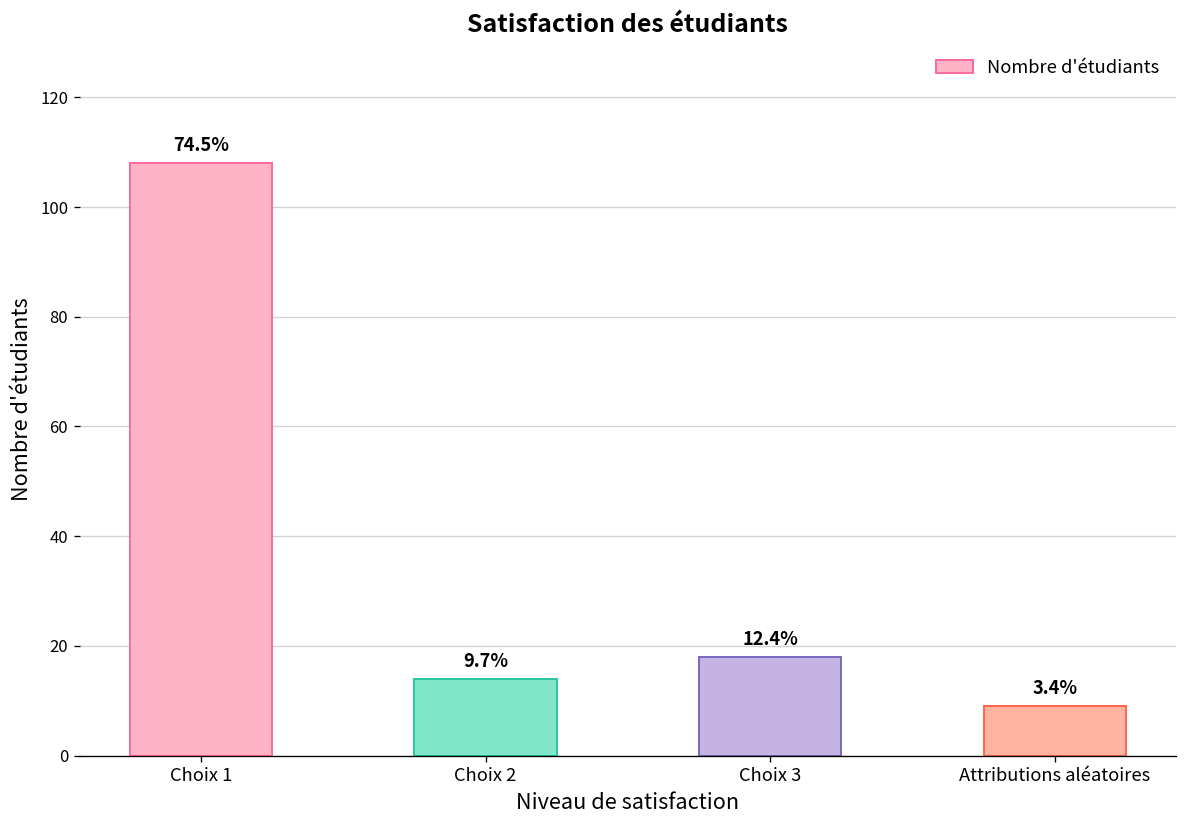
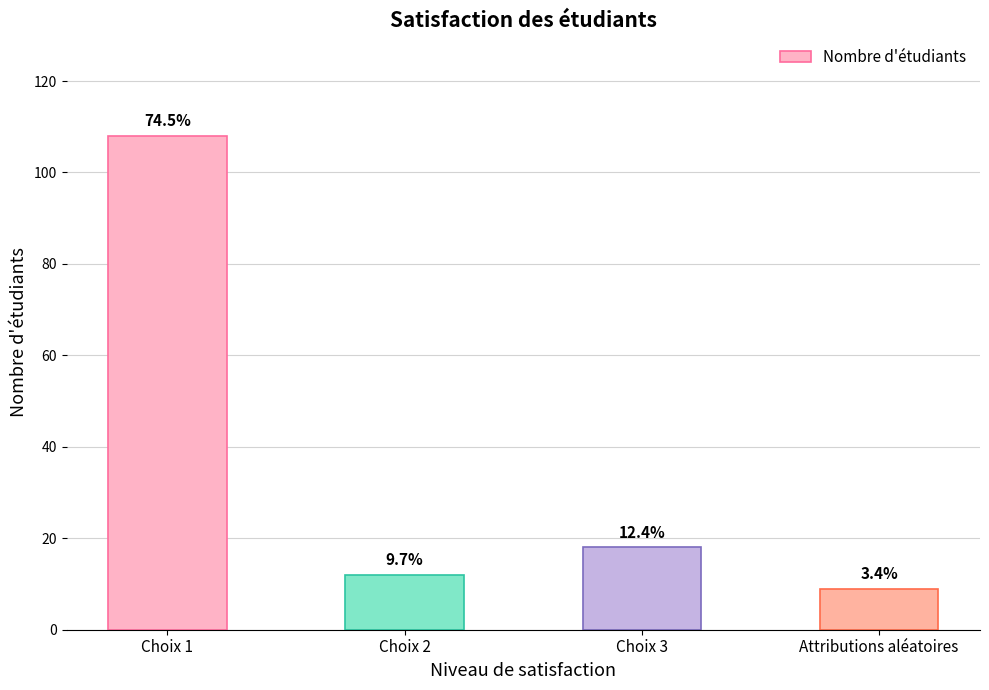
Choix 2: 14 -> 12
